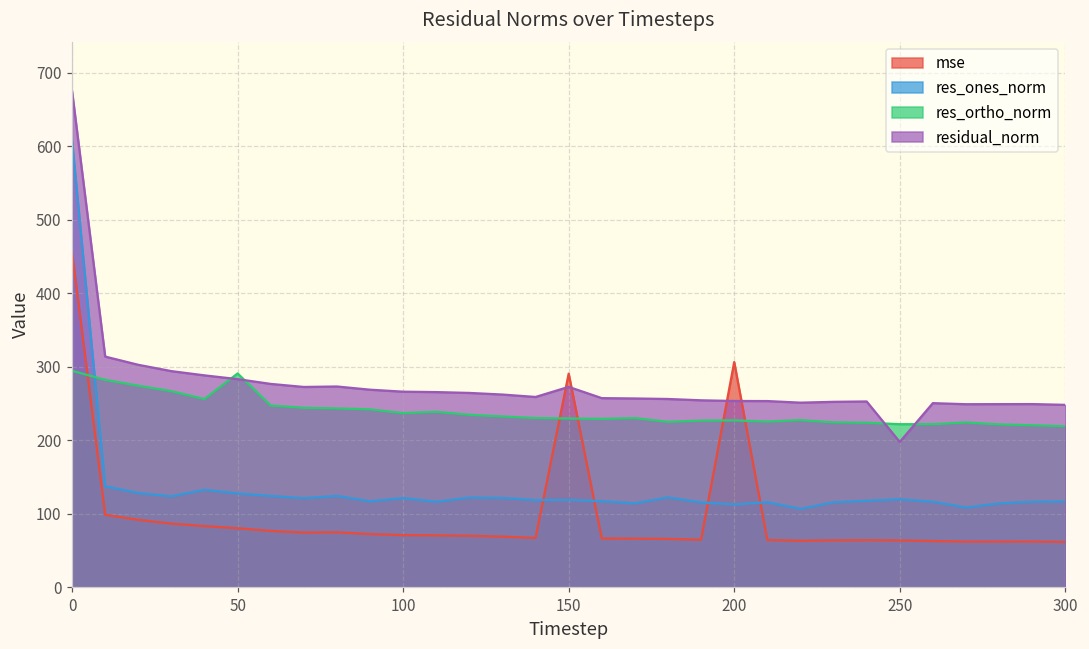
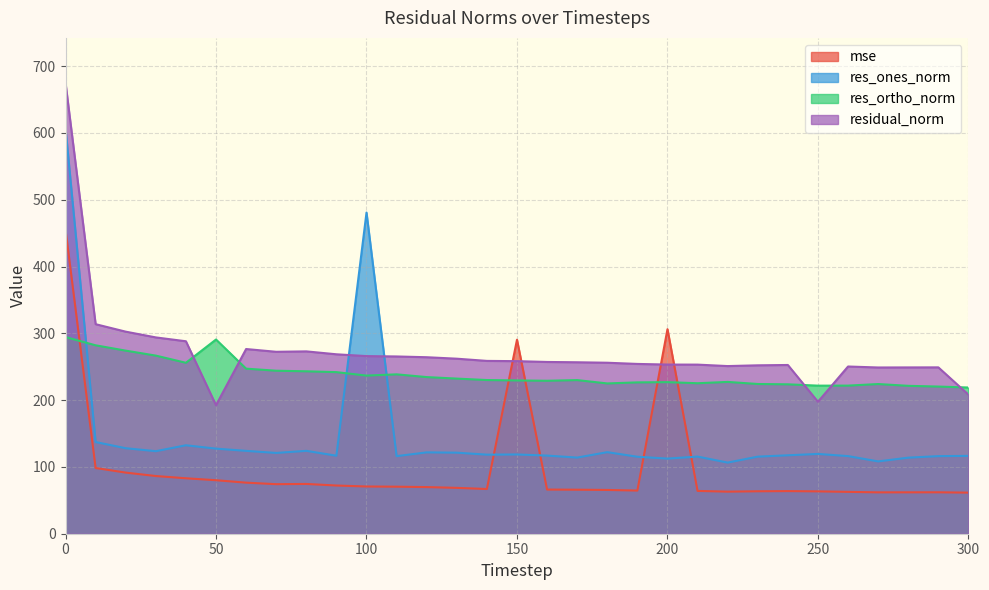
residual_norm, 50: 280 -> 190
res_ones_norm, 100: 120 -> 480
residual_norm, 150: 270 -> 260
residual_norm, 300: 250 -> 210
